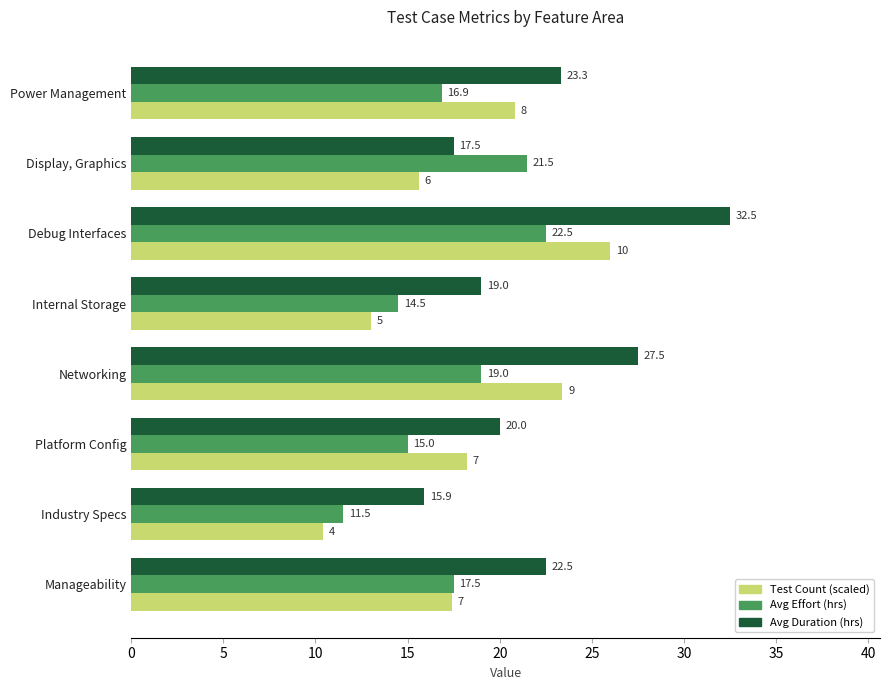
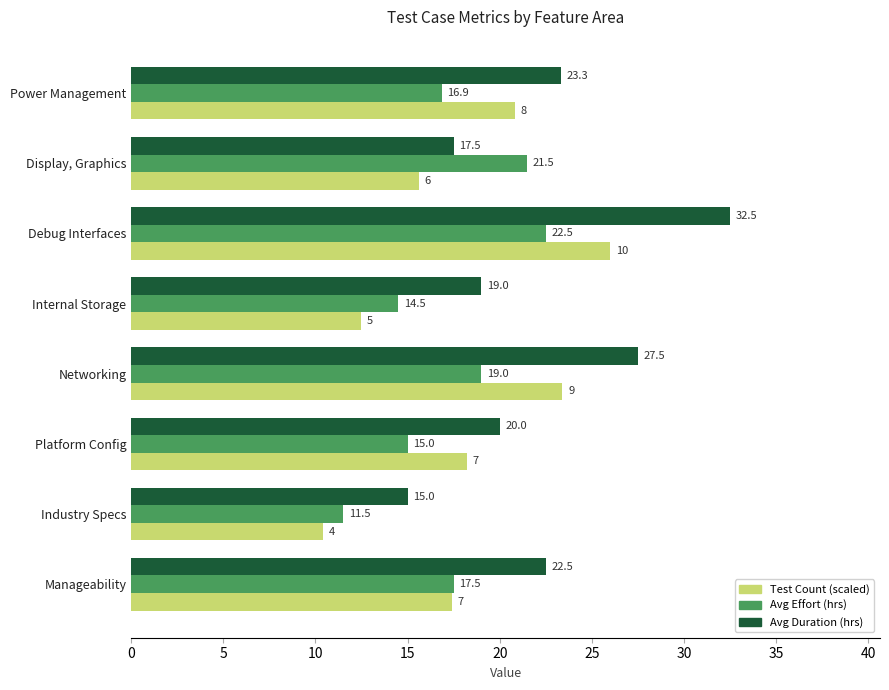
Test Count (scaled), Internal Storage: 13.0 -> 12.5
Avg Duration (hrs), Industry Specs: 15.9 -> 15.0
